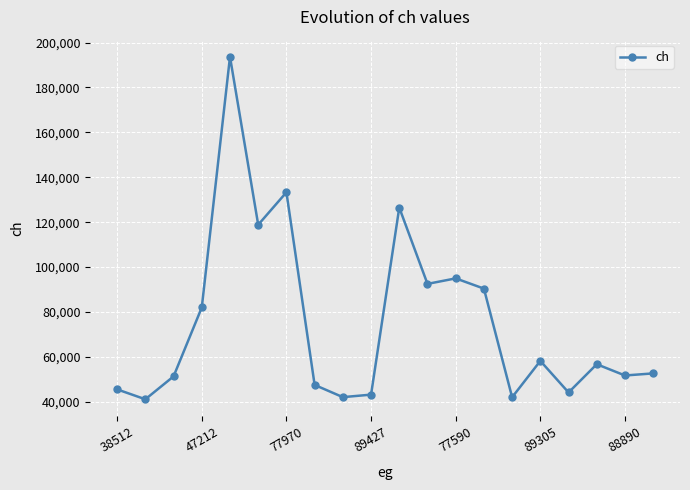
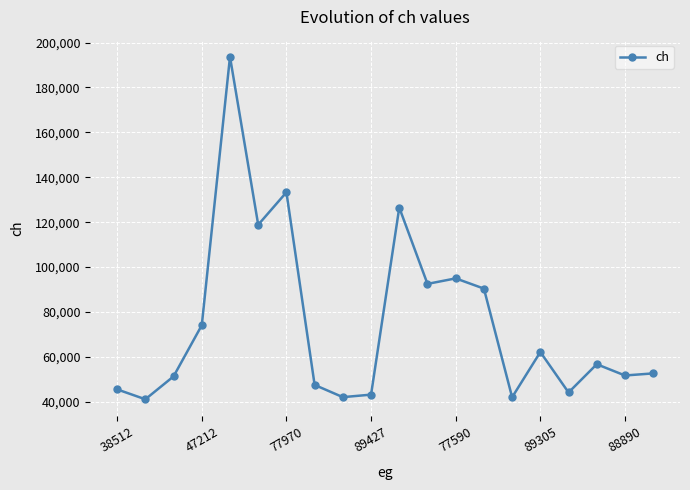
47212: 82,000 -> 74,000
89305: 58,000 -> 62,000
